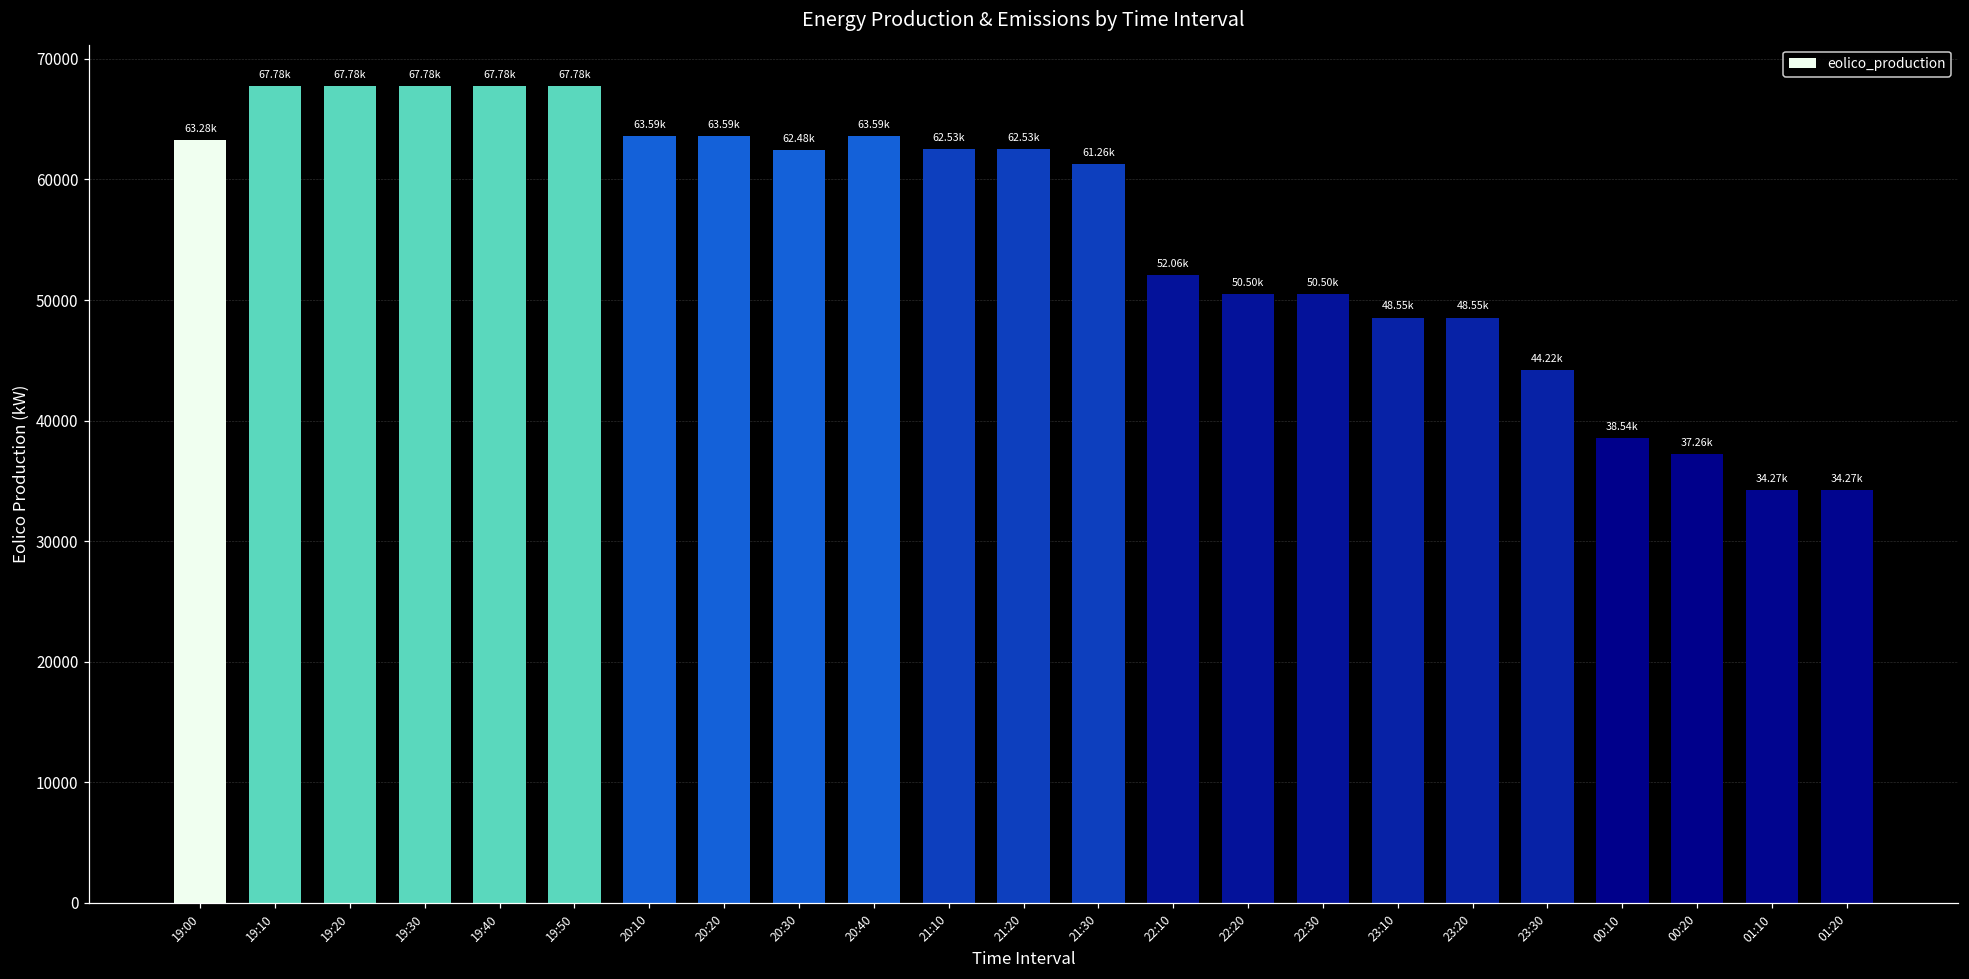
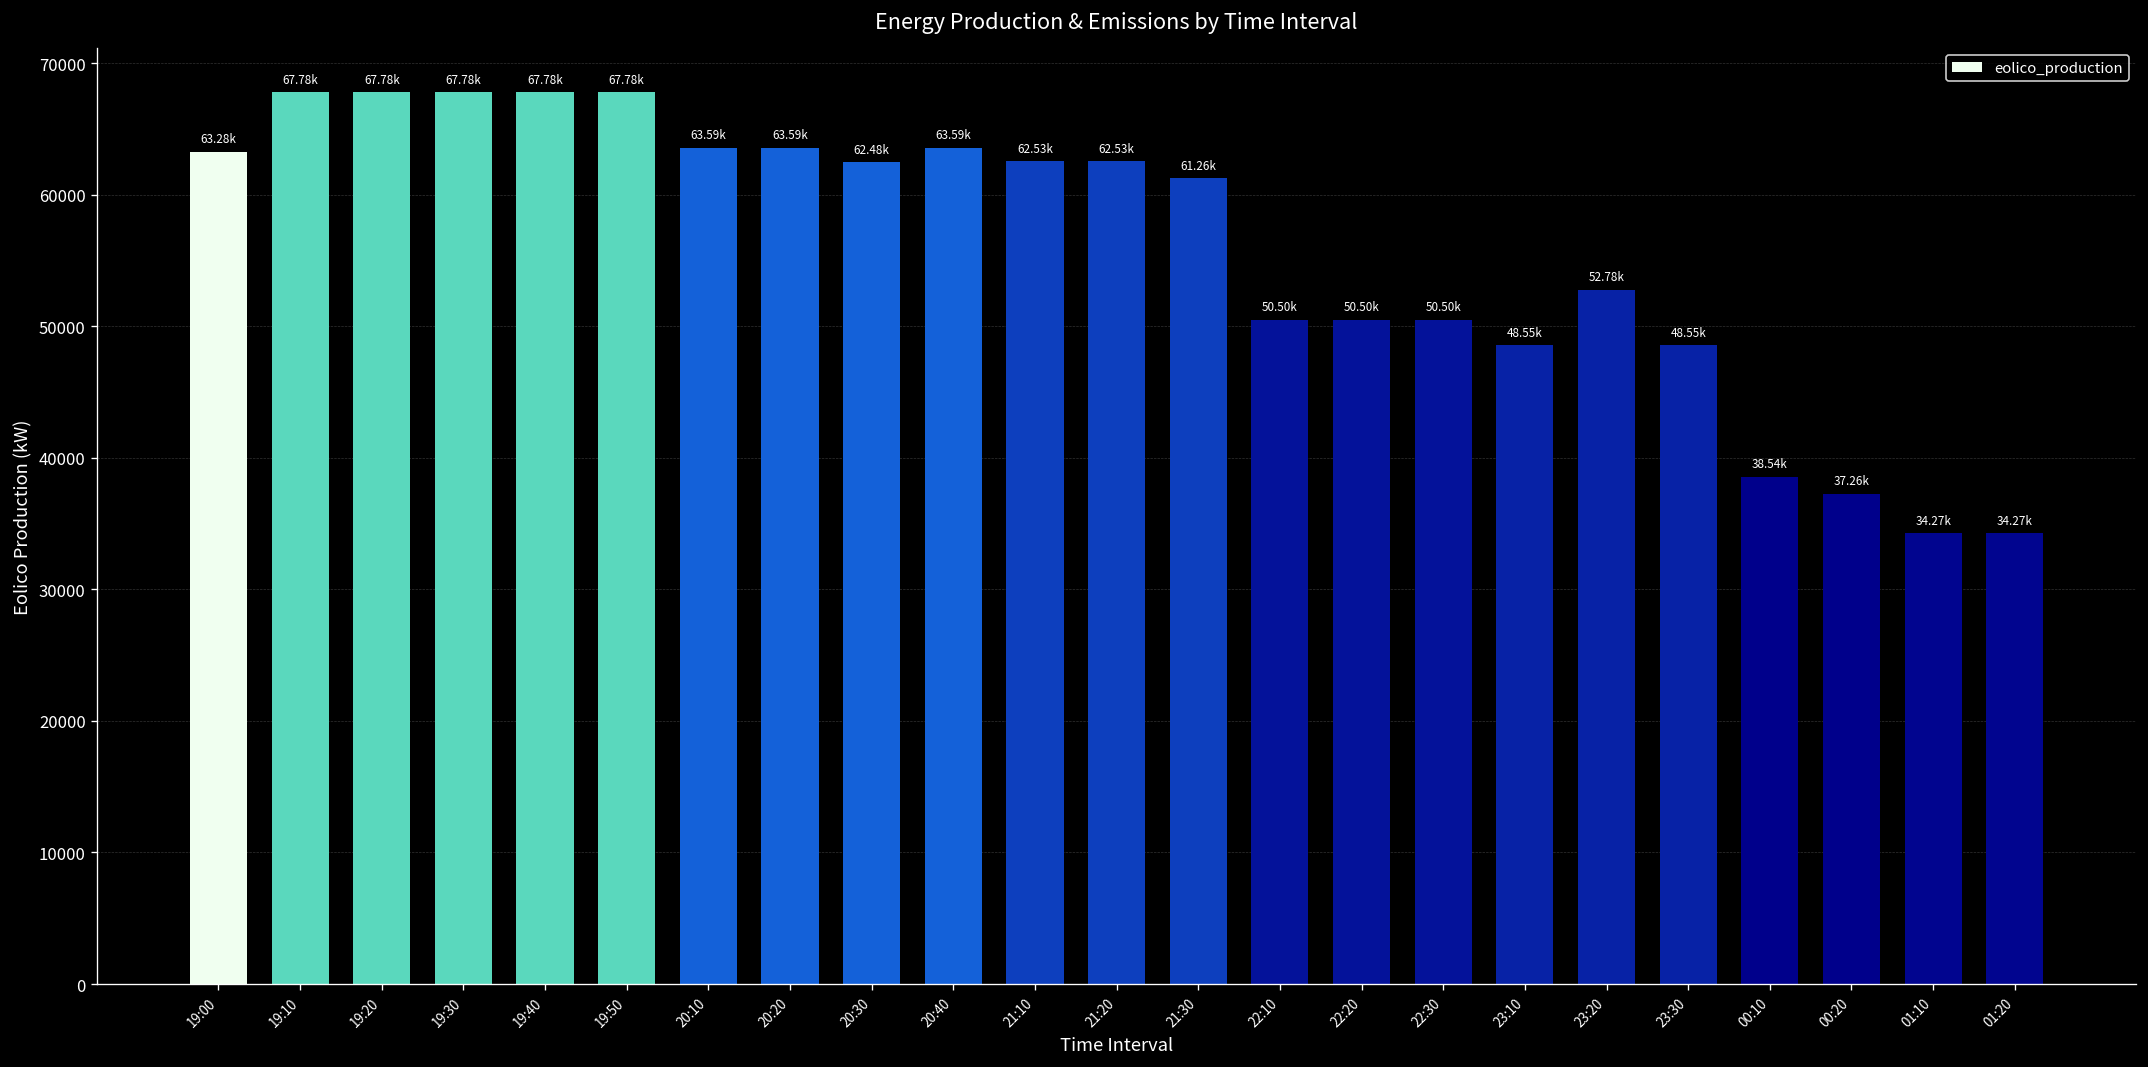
22:10: 52.06k -> 50.50k
23:20: 48.55k -> 52.78k
23:30: 44.22k -> 48.55k
